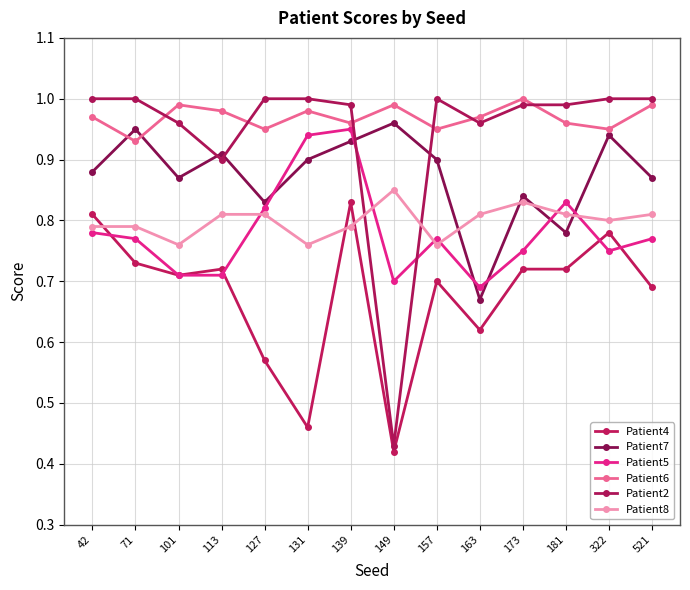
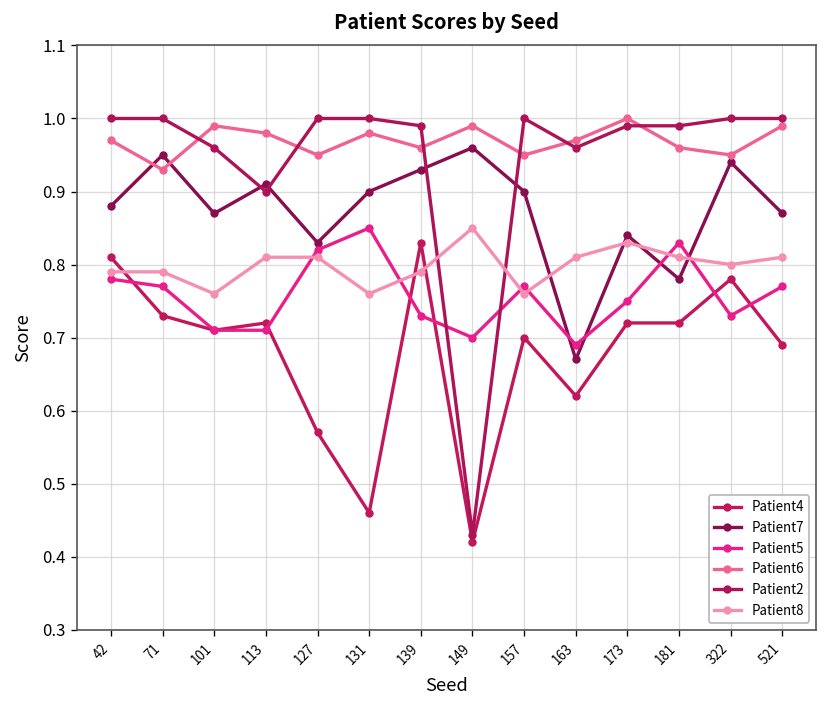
Patient5, 131: 0.94 -> 0.85
Patient5, 139: 0.95 -> 0.73
Patient5, 322: 0.75 -> 0.73
